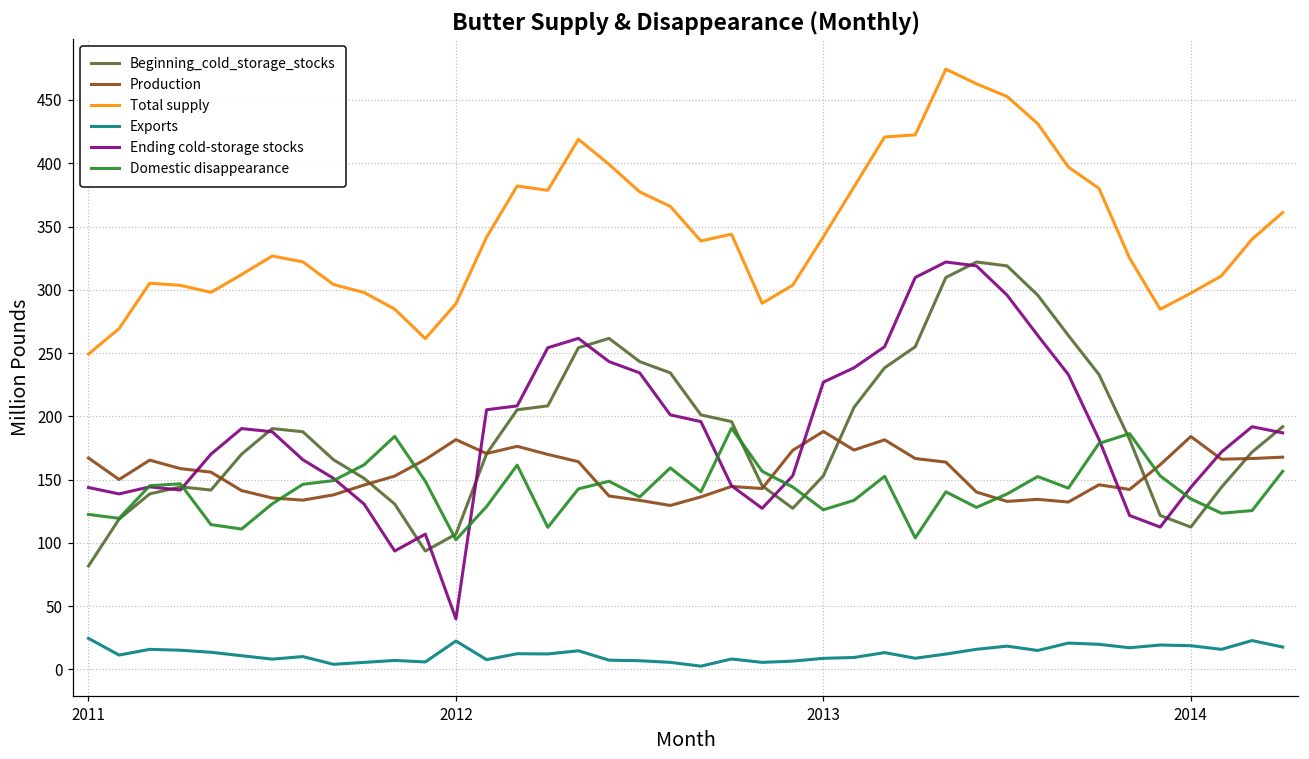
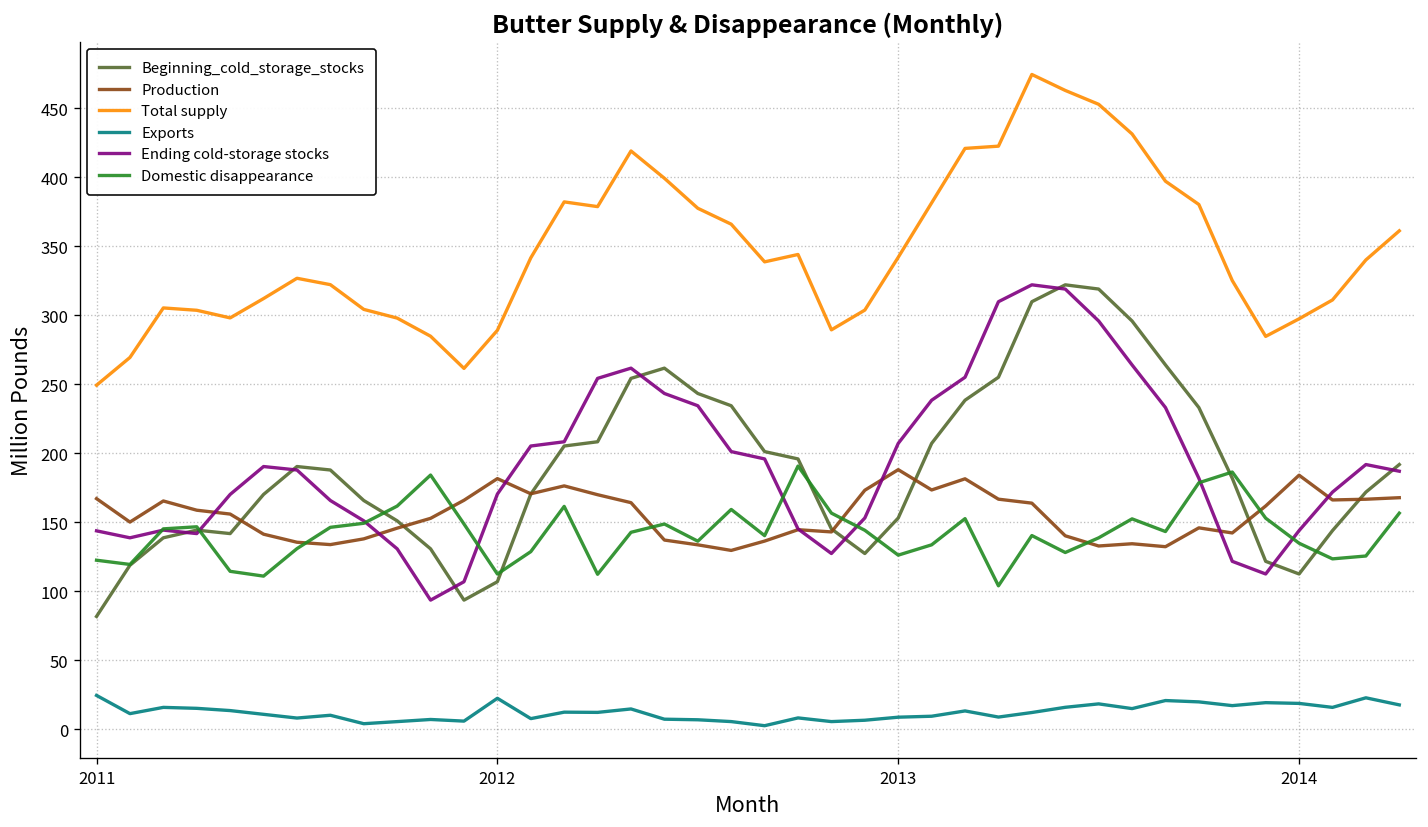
Ending cold-storage stocks, 2012: 40 -> 170
Domestic disappearance, 2012: 102 -> 112
Ending cold-storage stocks, 2013: 227 -> 207
